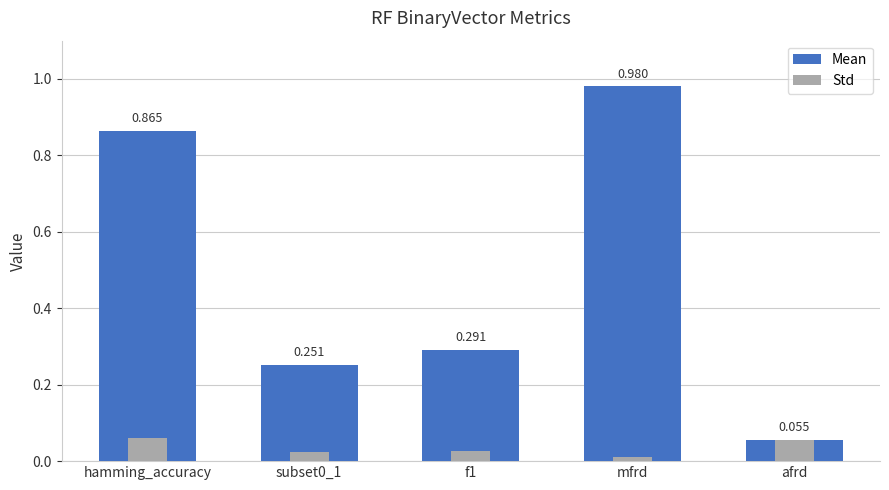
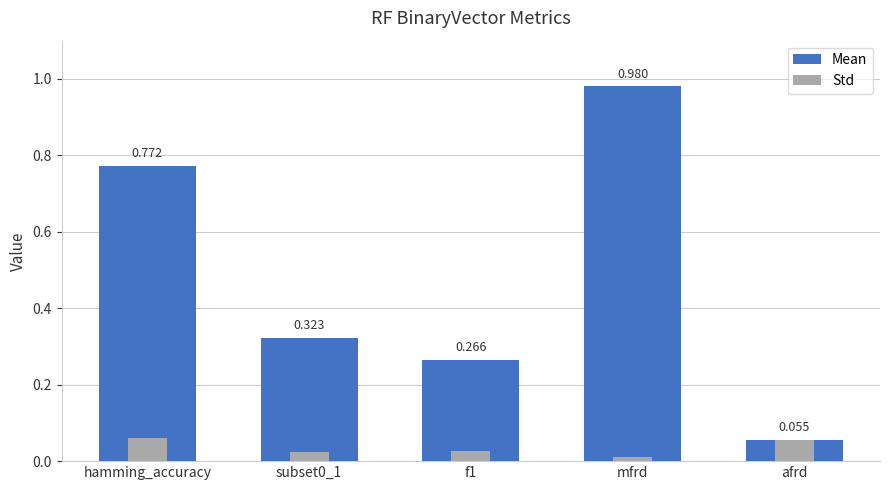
Mean, hamming_accuracy: 0.865 -> 0.772
Mean, subset0_1: 0.251 -> 0.323
Mean, f1: 0.291 -> 0.266
